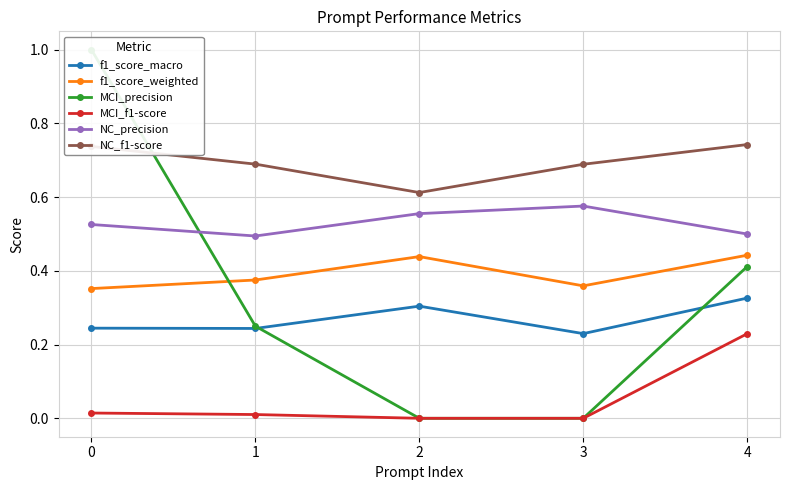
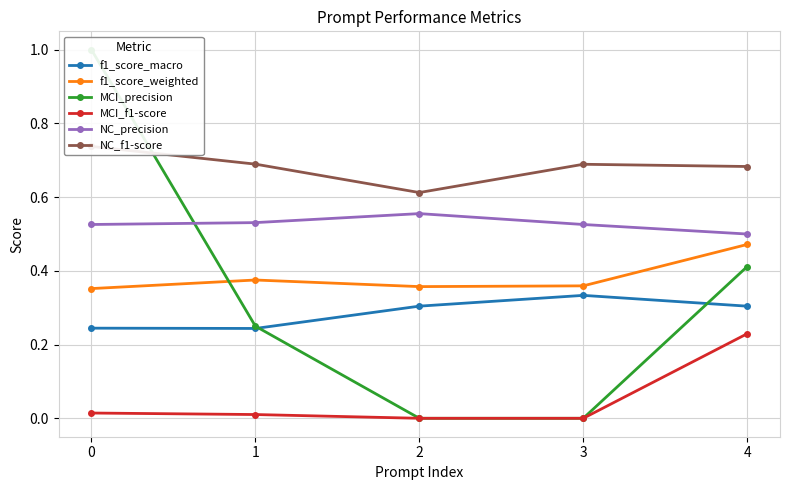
NC_precision, 1: 0.49 -> 0.53
f1_score_weighted, 2: 0.44 -> 0.36
f1_score_macro, 3: 0.23 -> 0.33
NC_precision, 3: 0.58 -> 0.53
f1_score_macro, 4: 0.33 -> 0.30
f1_score_weighted, 4: 0.44 -> 0.47
NC_f1-score, 4: 0.74 -> 0.68
